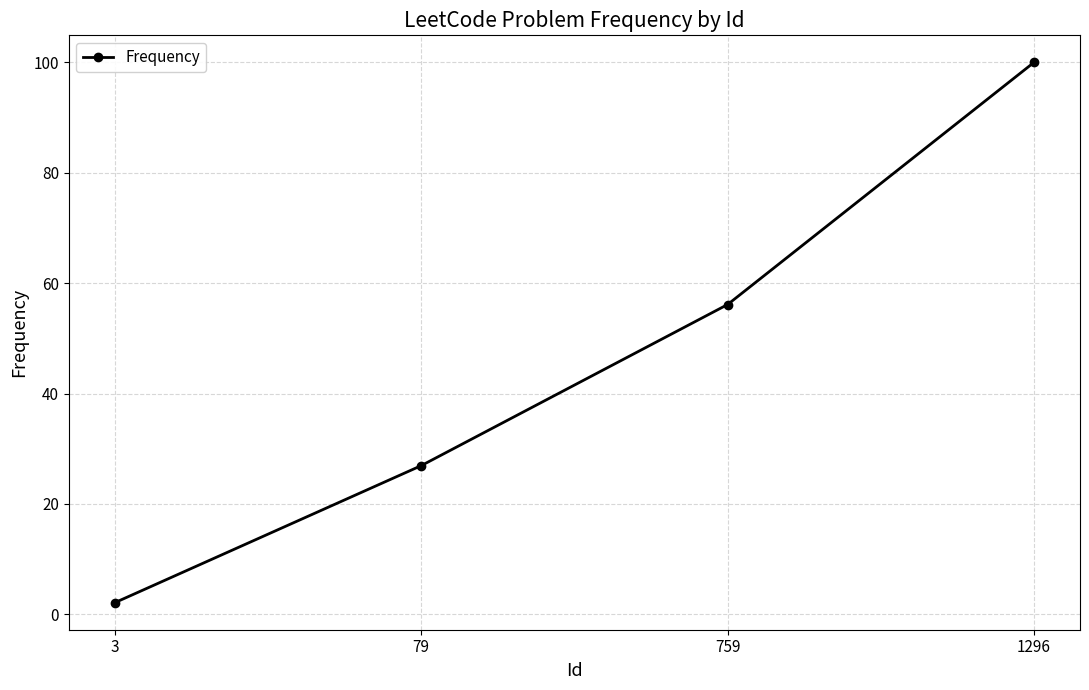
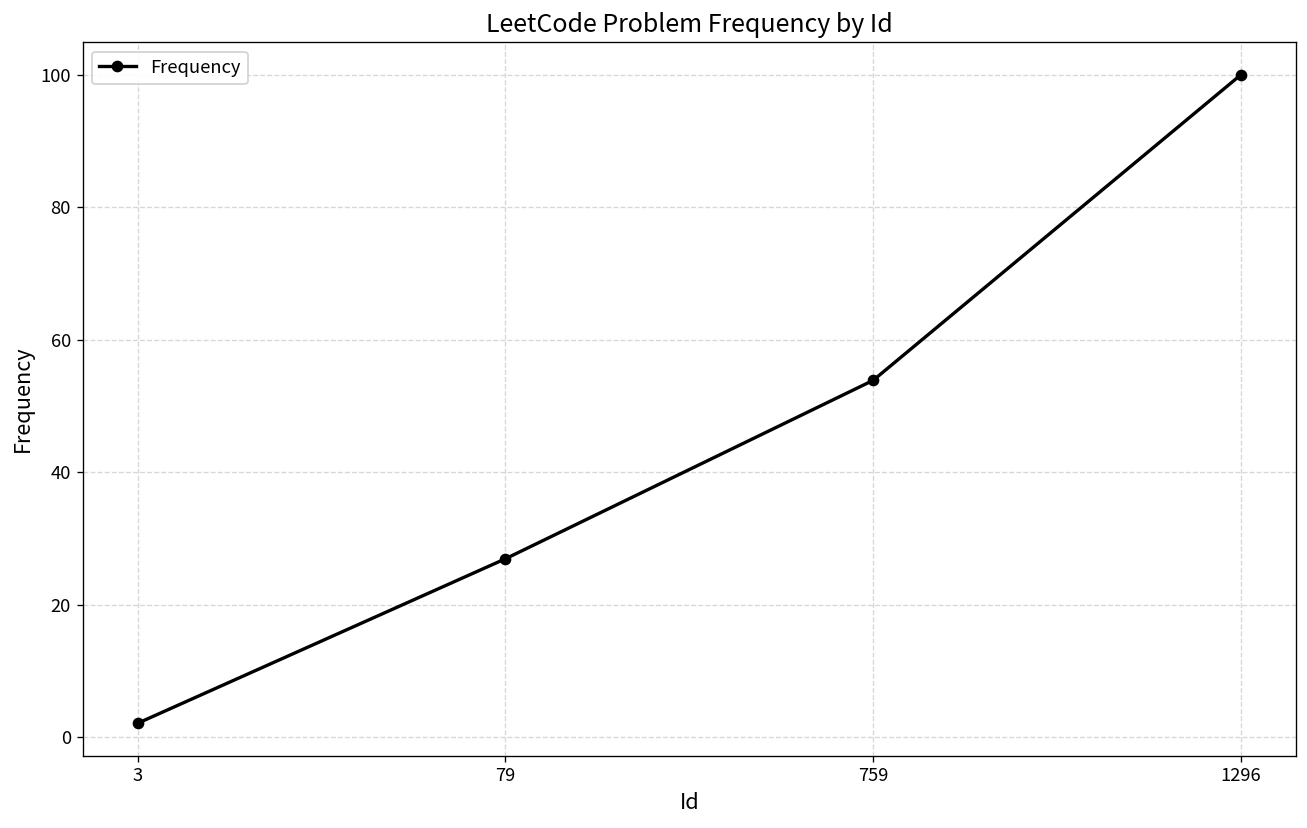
759: 56 -> 54
